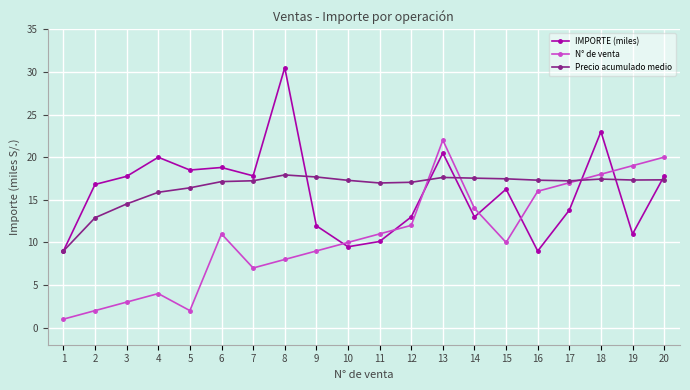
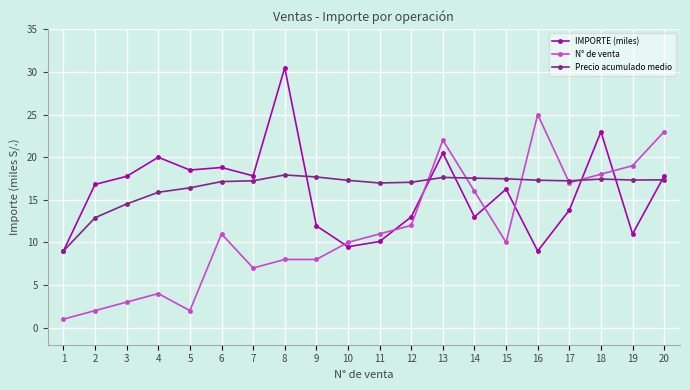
N° de venta, 9: 9 -> 8
N° de venta, 14: 14 -> 16
N° de venta, 16: 16 -> 25
N° de venta, 20: 20 -> 23
